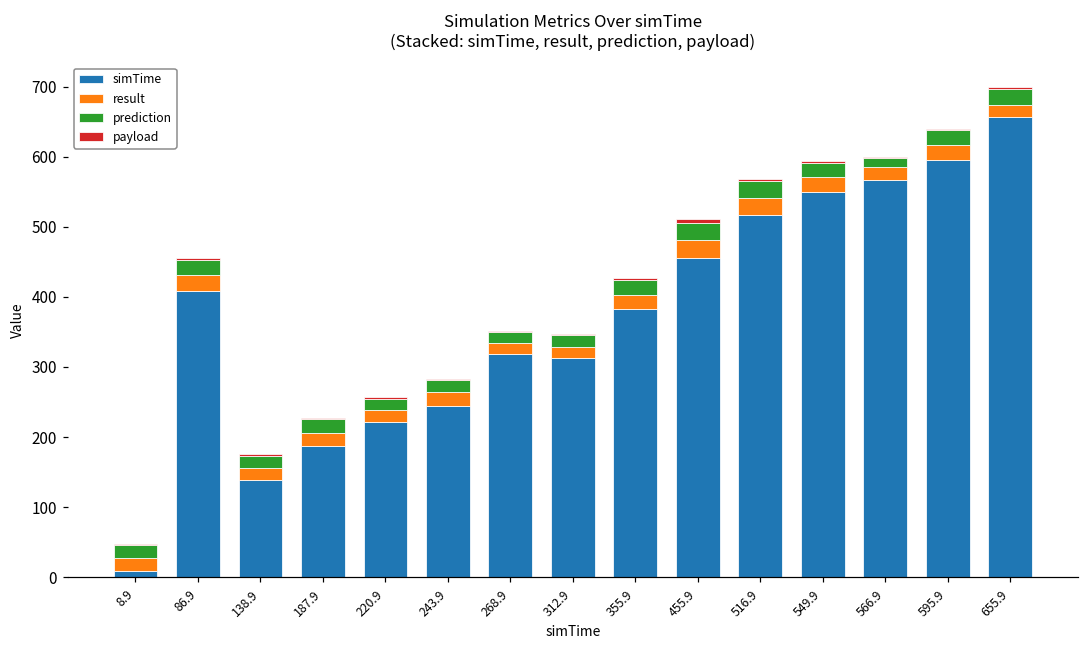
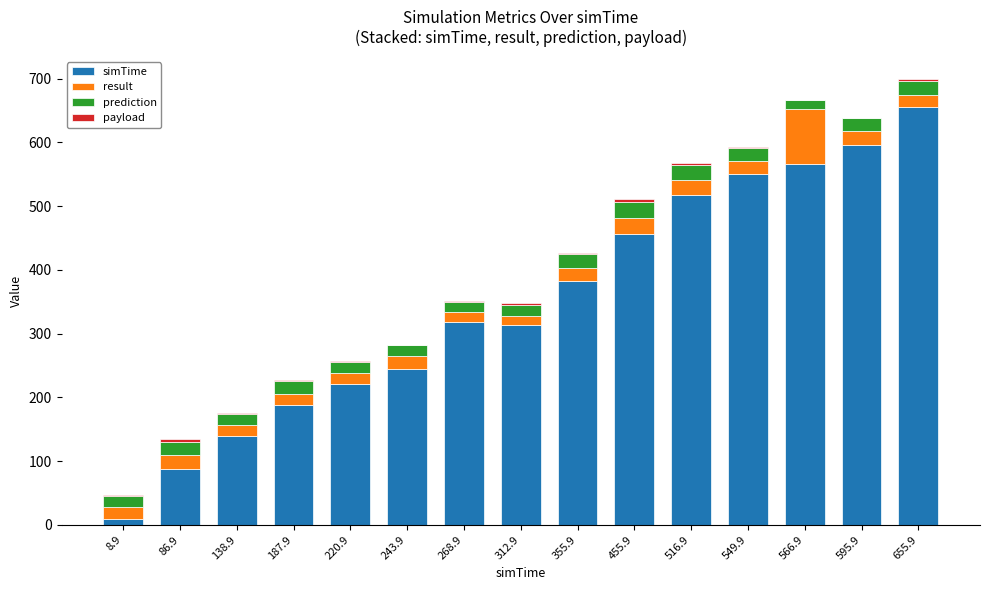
simTime, 86.9: 410 -> 90
result, 566.9: 20 -> 90
